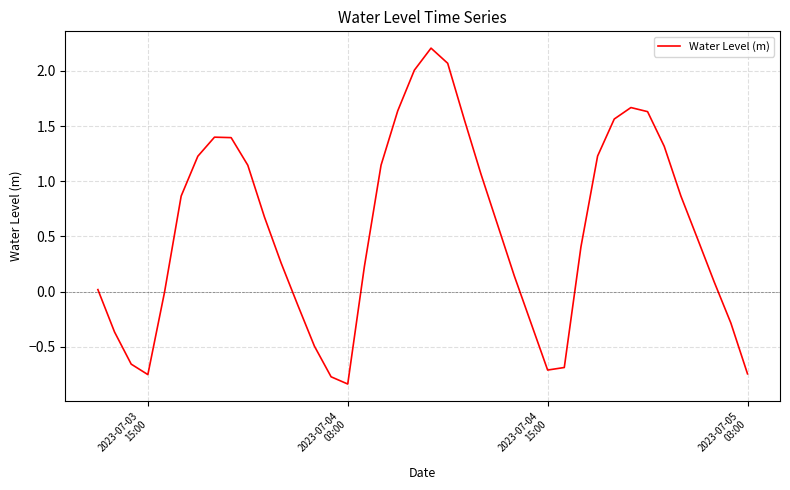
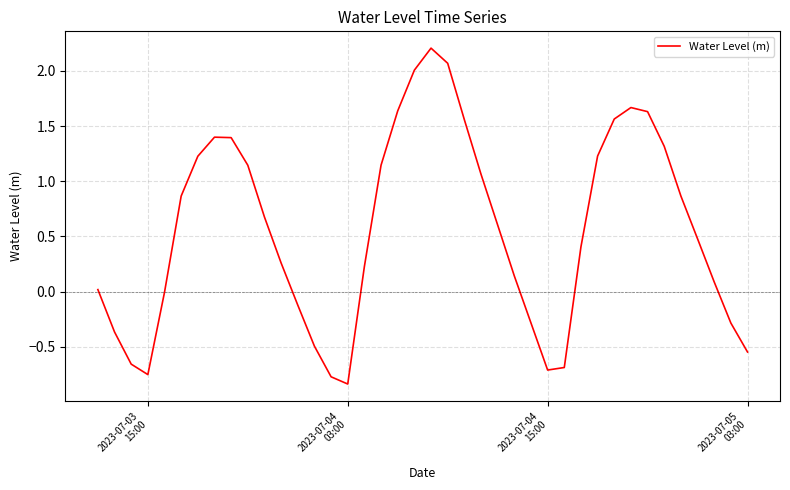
2023-07-05 03:00: -0.75 -> -0.55
